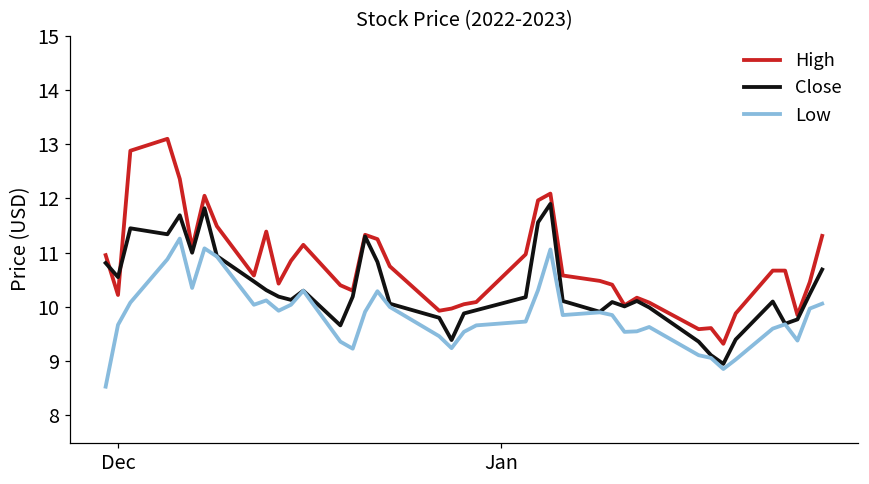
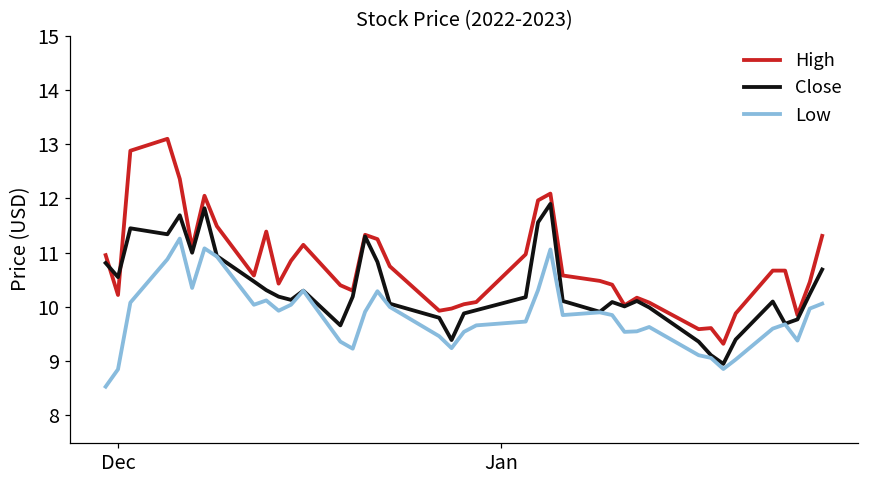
Low, Dec: 9.7 -> 8.9
